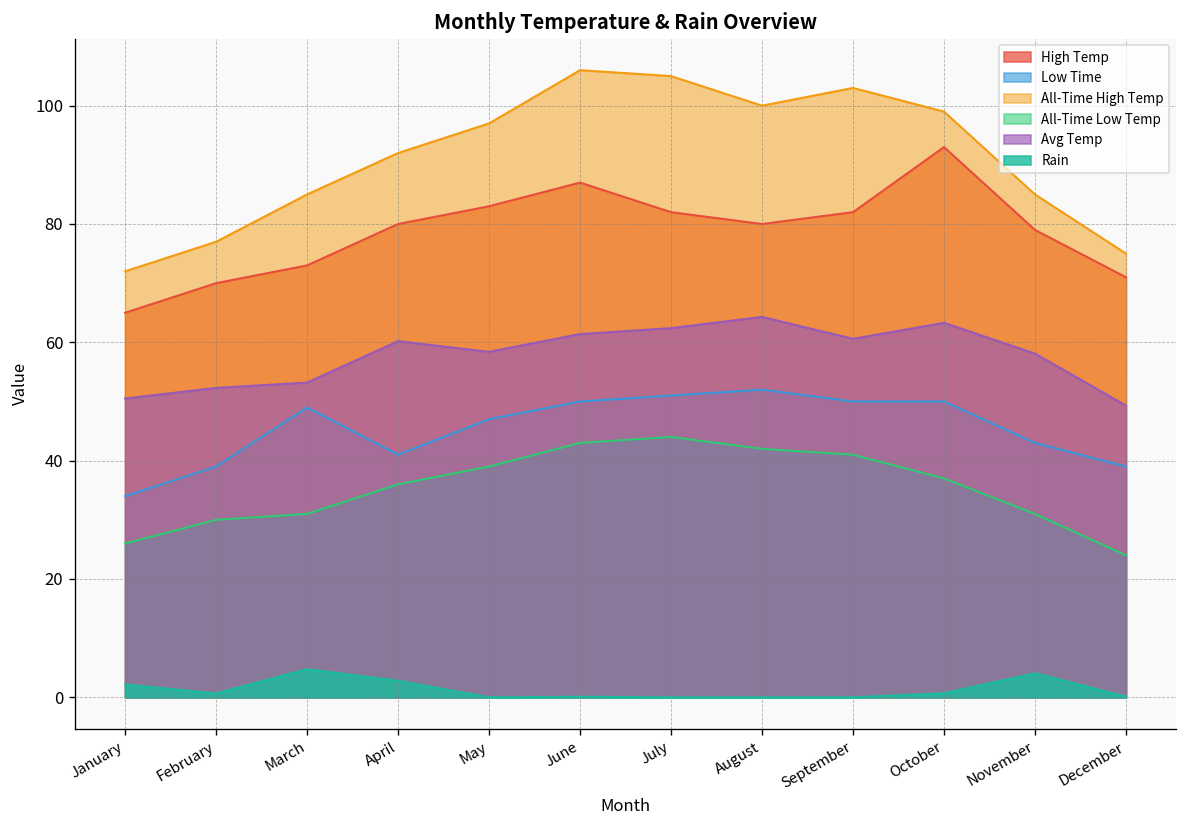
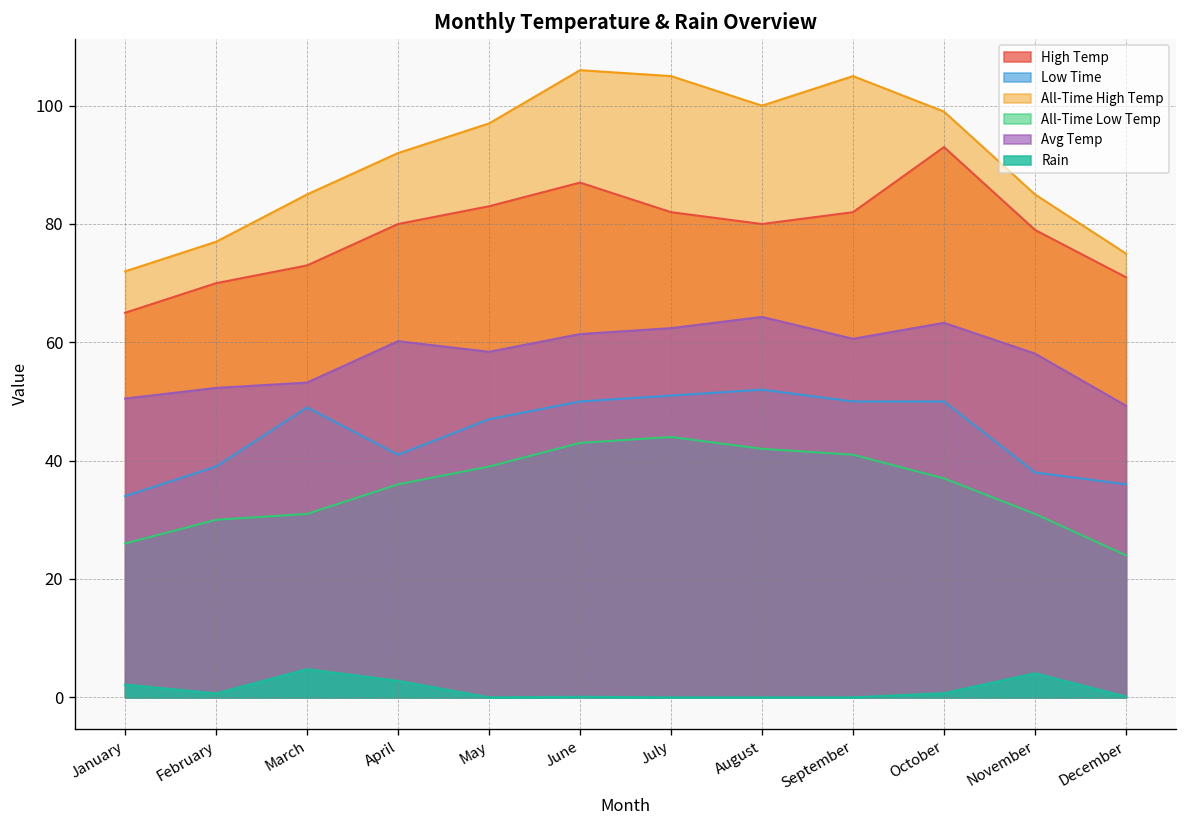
All-Time High Temp, September: 103 -> 105
Low Time, November: 43 -> 38
Low Time, December: 39 -> 36
